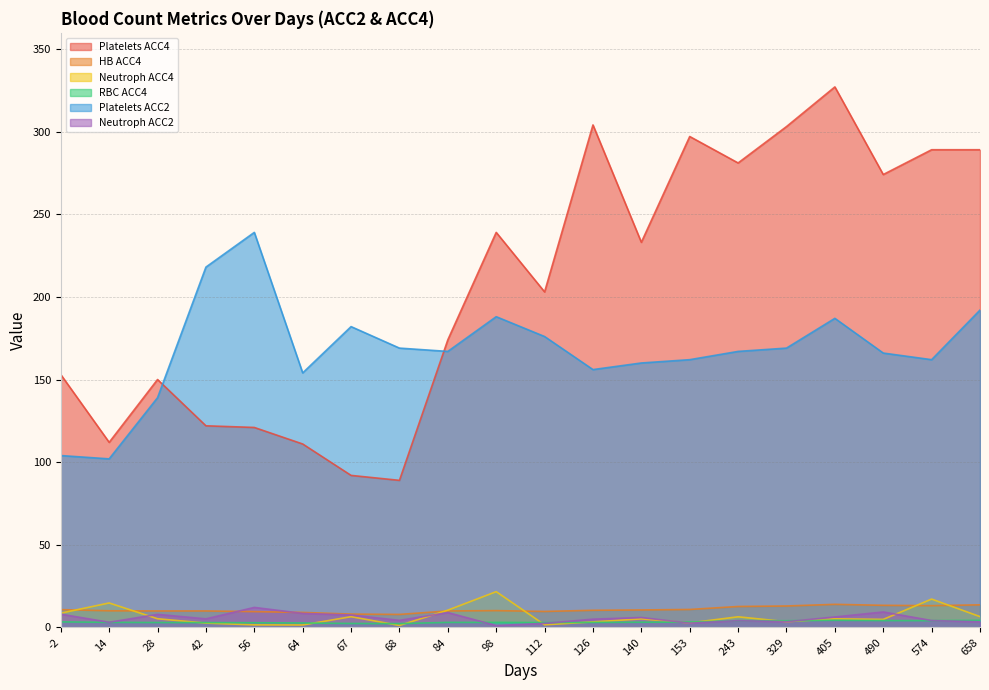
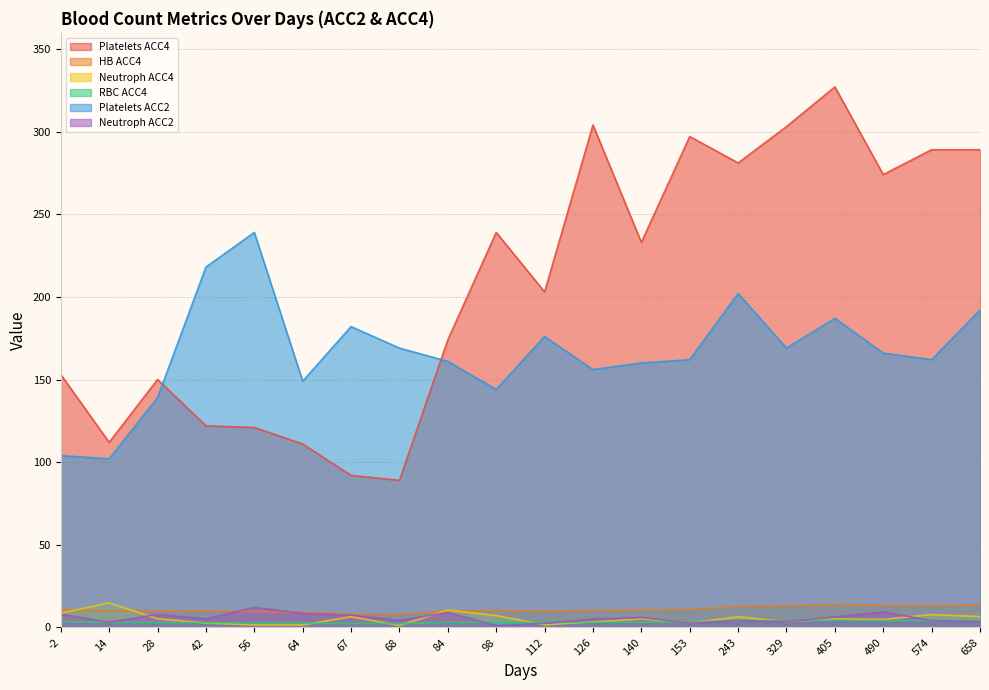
Platelets ACC2, 64: 154 -> 149
Platelets ACC2, 84: 167 -> 161
Neutroph ACC4, 98: 22 -> 7
Platelets ACC2, 98: 188 -> 144
Platelets ACC2, 243: 167 -> 202
Neutroph ACC4, 574: 17 -> 8
